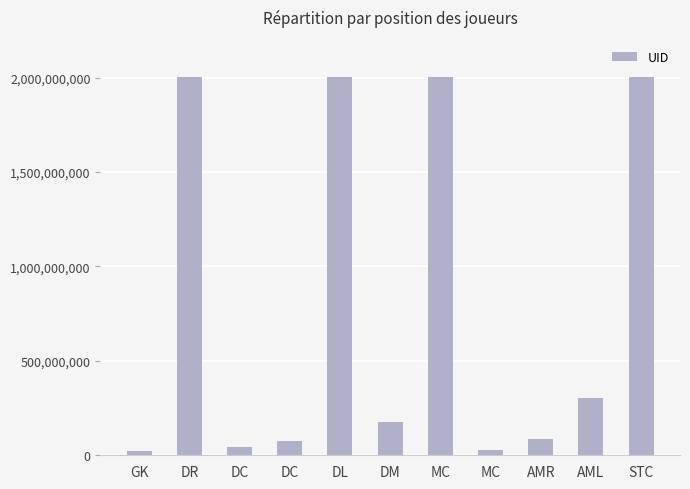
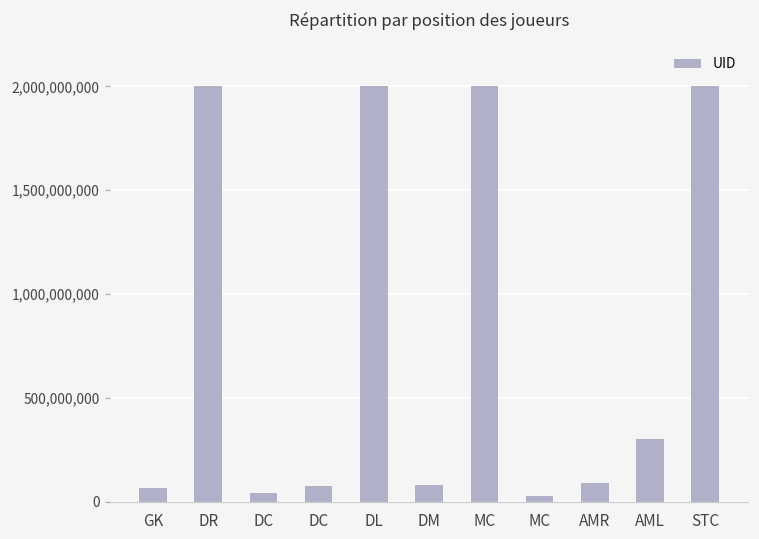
GK: 20,000,000 -> 70,000,000
DM: 180,000,000 -> 80,000,000
